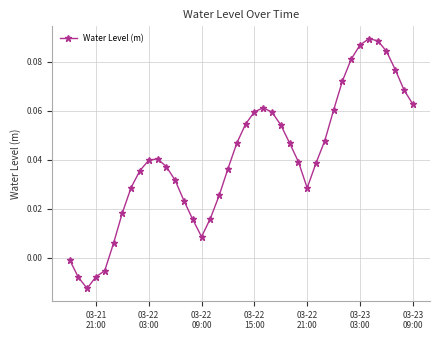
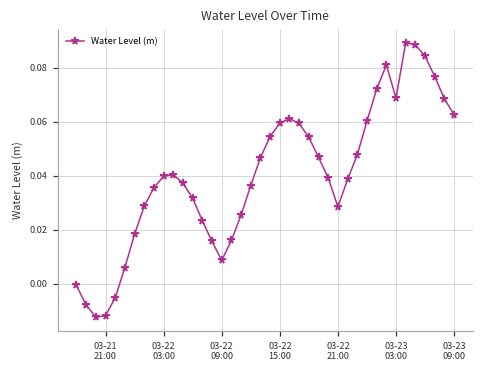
03-21 21:00: -0.008 -> -0.012
03-23 03:00: 0.087 -> 0.069
